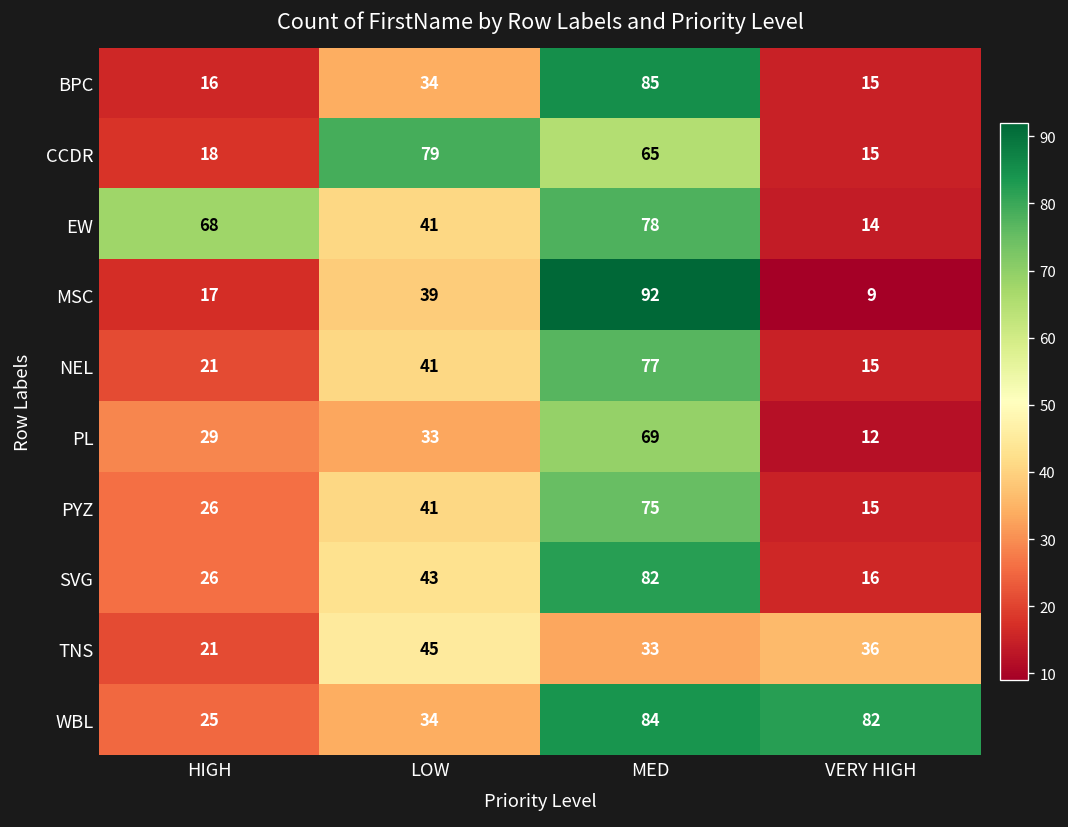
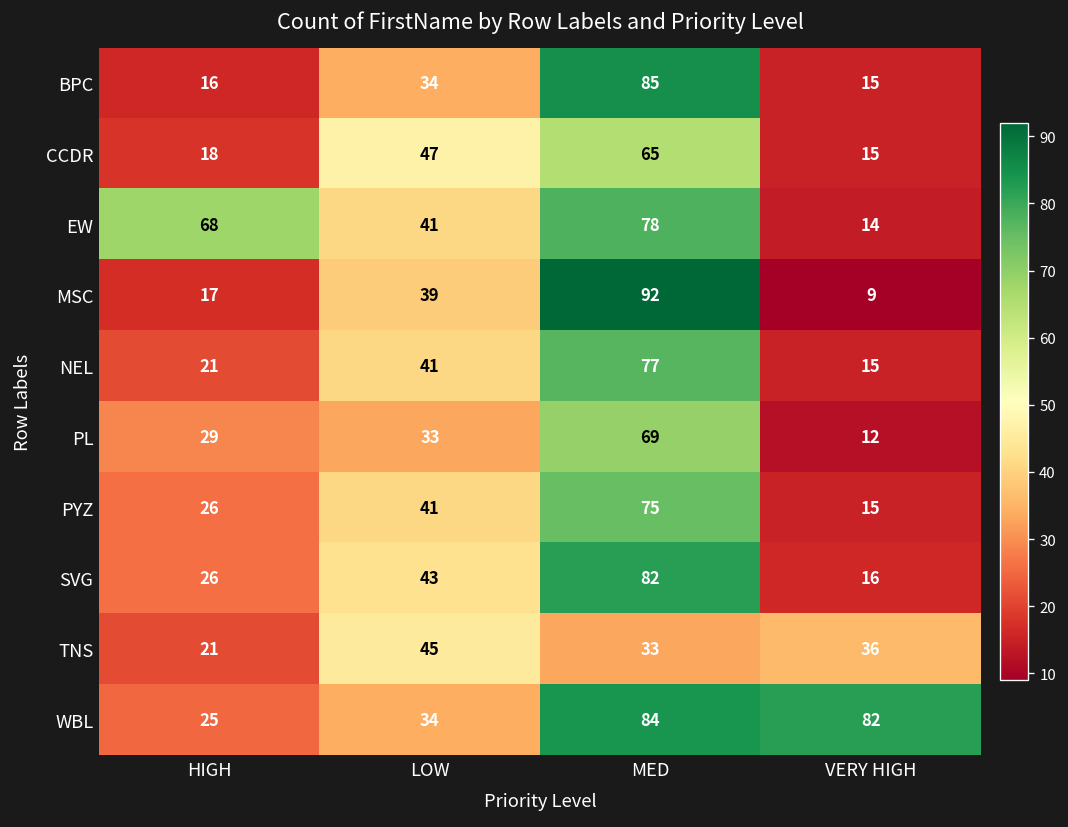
CCDR, LOW: 79 -> 47
